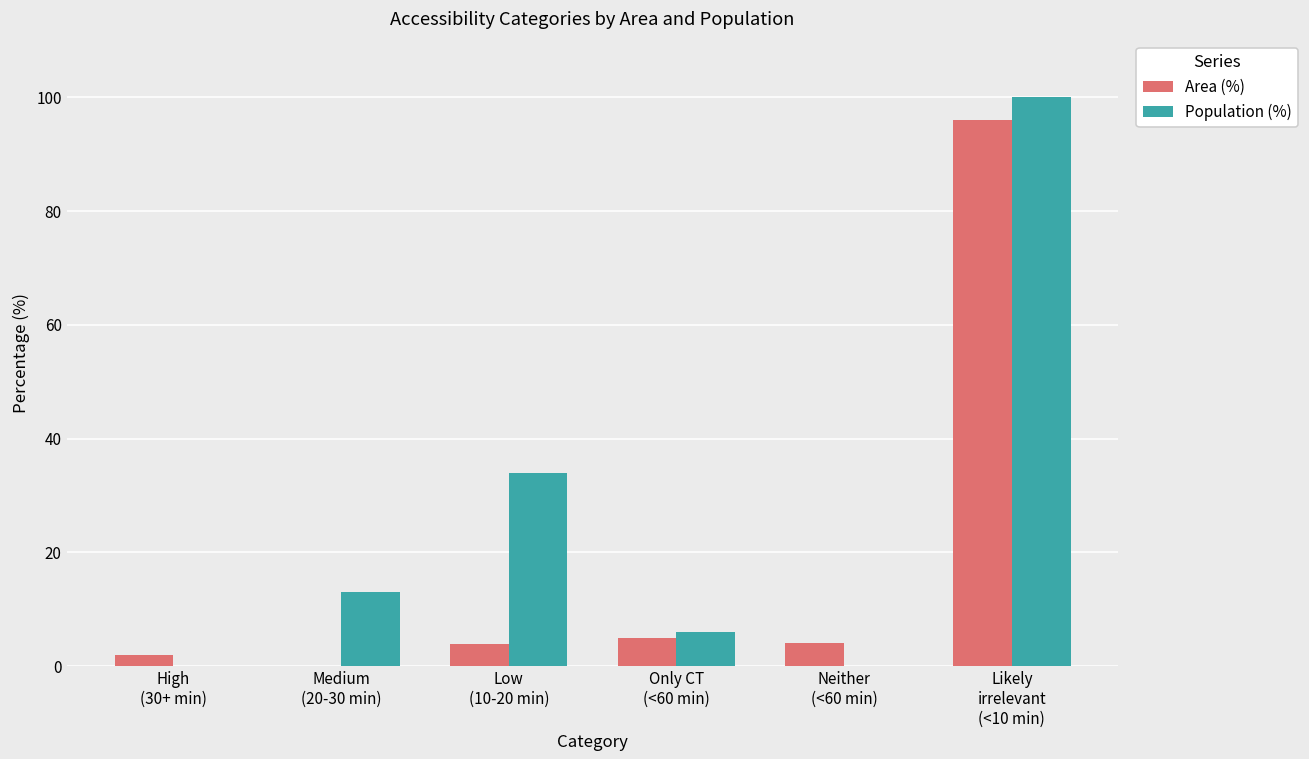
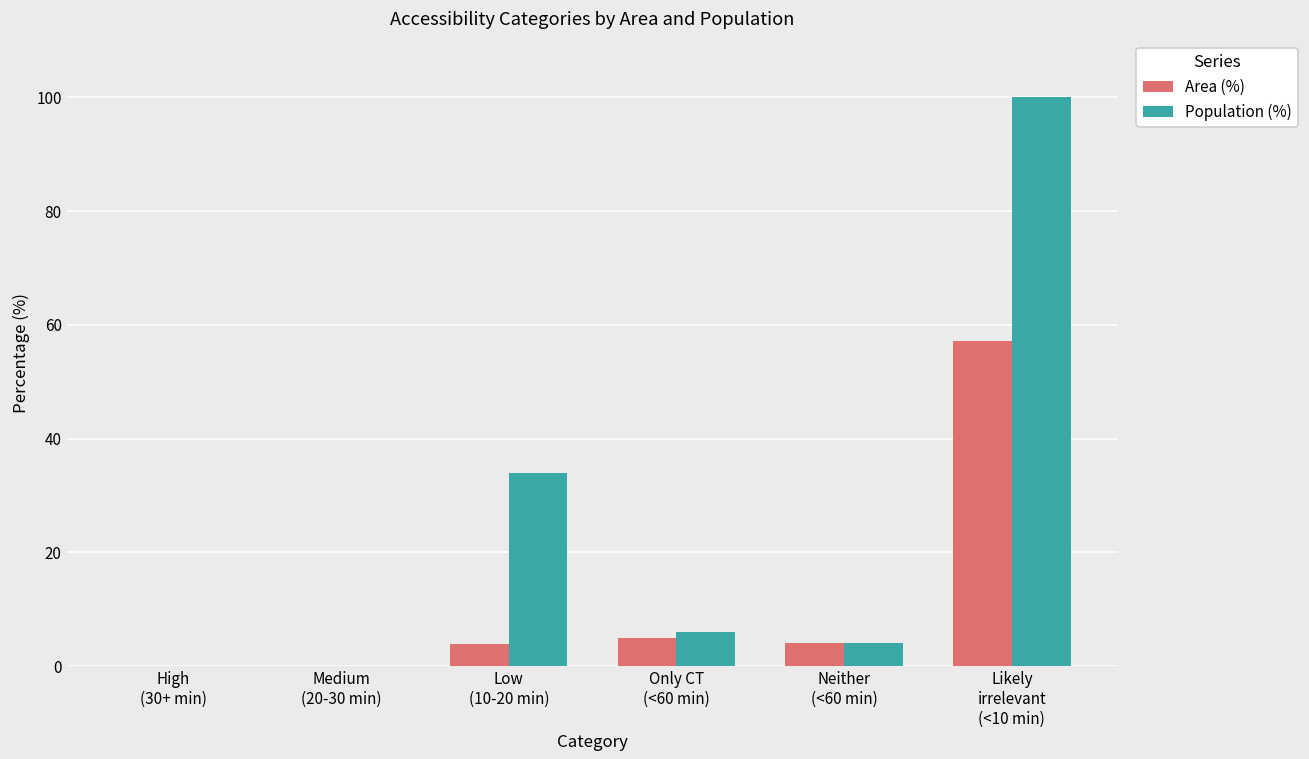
Area (%), High (30+ min): 2 -> 0
Population (%), Medium (20-30 min): 13 -> 0
Population (%), Neither (<60 min): 0 -> 4
Area (%), Likely irrelevant (<10 min): 96 -> 57
